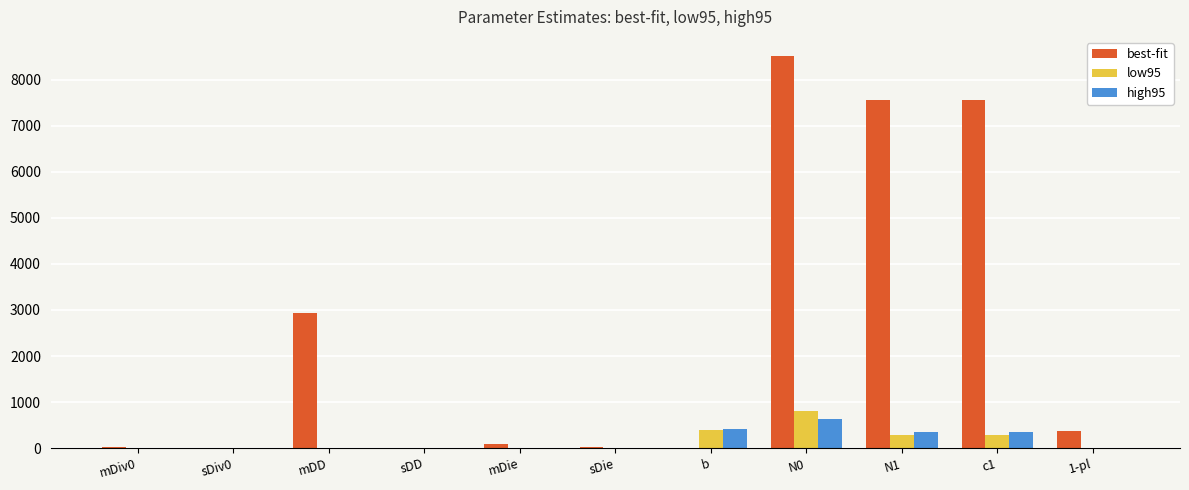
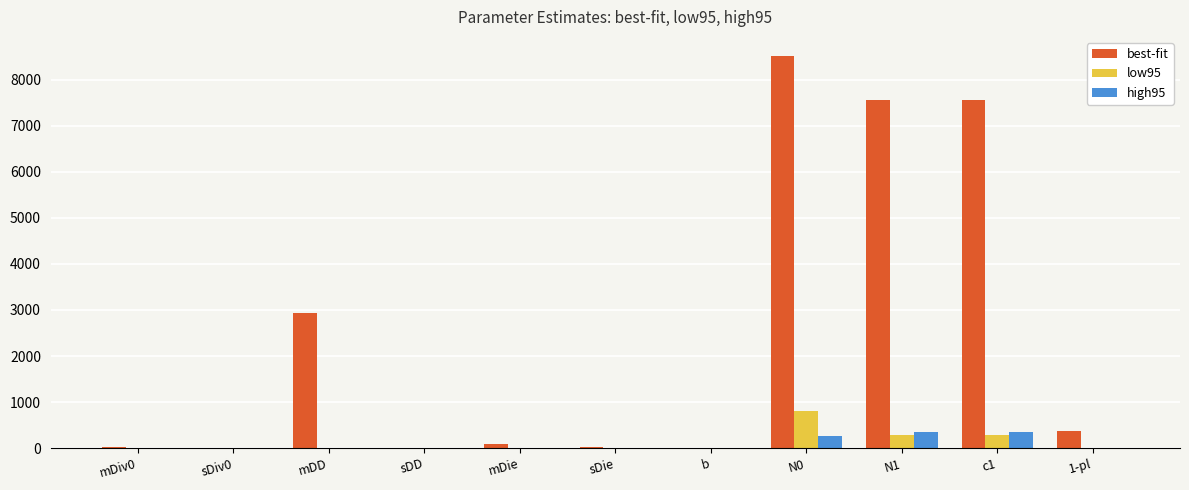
low95, b: 400 -> 0
high95, b: 400 -> 0
high95, N0: 600 -> 300
